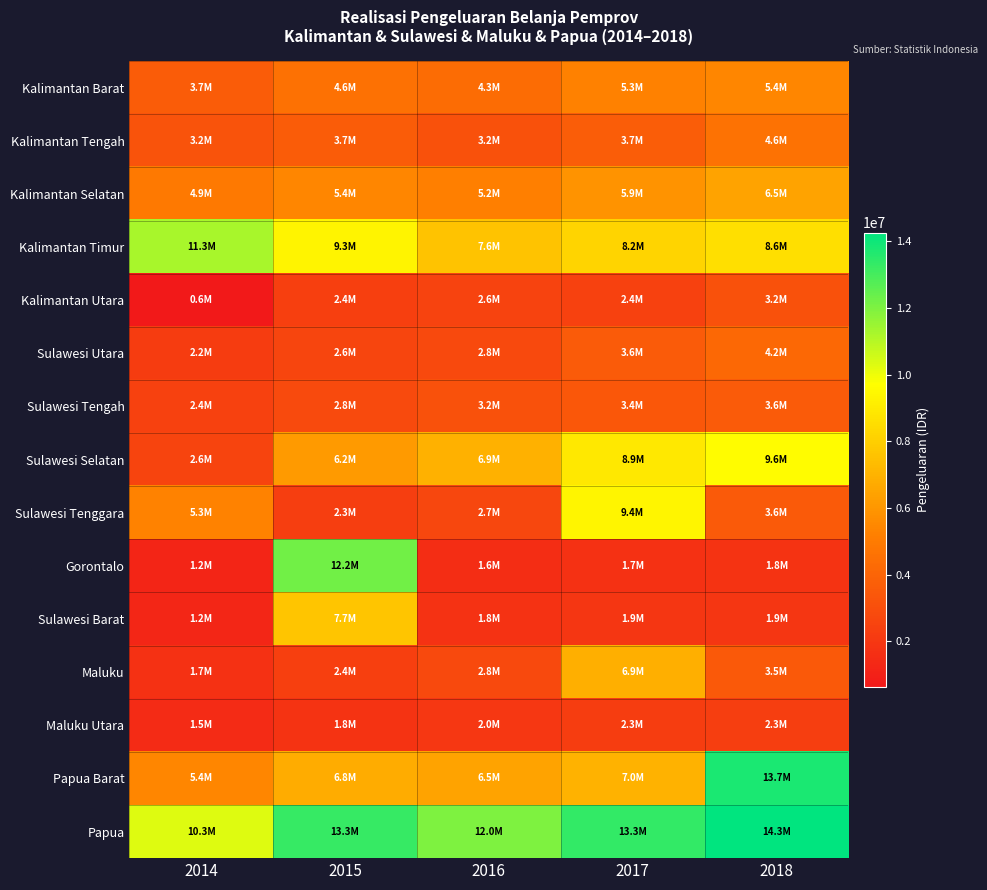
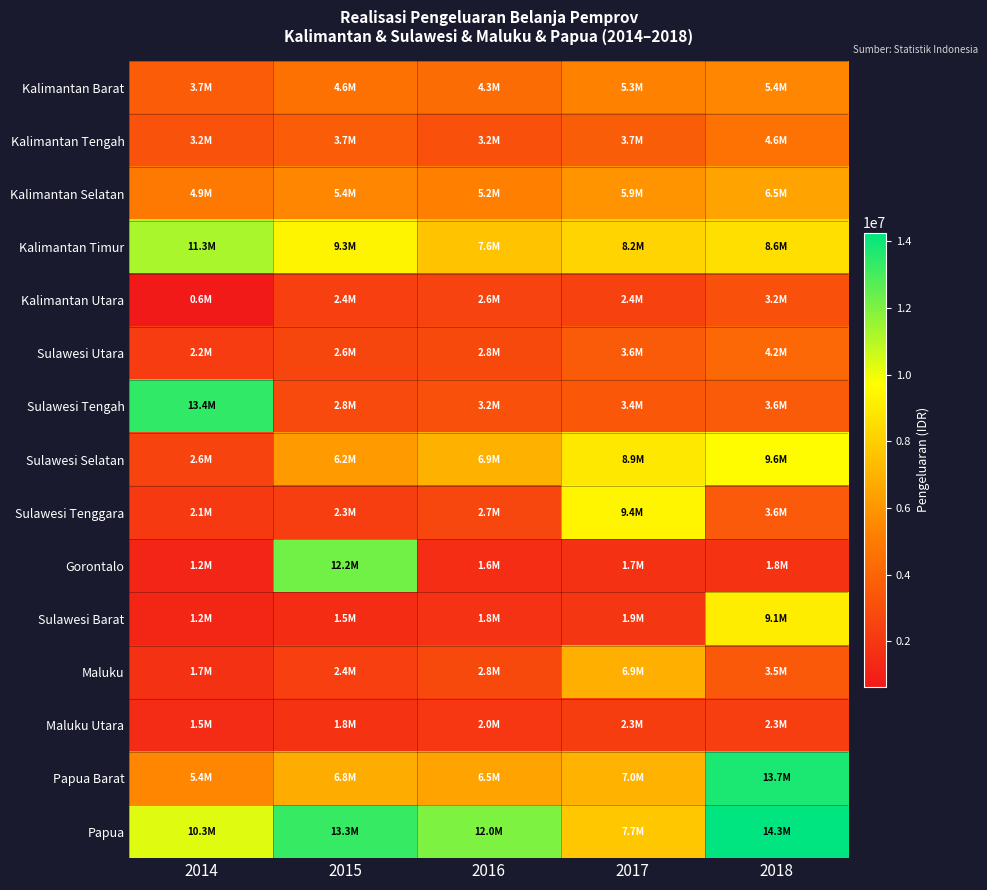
Sulawesi Tengah, 2014: 2.4M -> 13.4M
Sulawesi Tenggara, 2014: 5.3M -> 2.1M
Sulawesi Barat, 2015: 7.7M -> 1.5M
Sulawesi Barat, 2018: 1.9M -> 9.1M
Papua, 2017: 13.3M -> 7.7M
